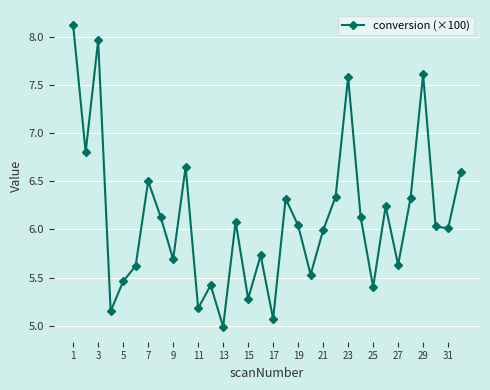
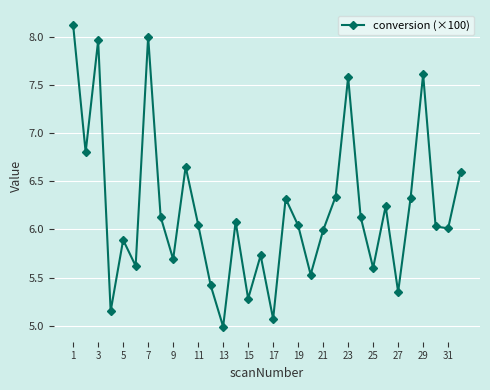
5: 5.5 -> 5.9
7: 6.5 -> 8.0
11: 5.2 -> 6.1
25: 5.4 -> 5.6
27: 5.6 -> 5.4
